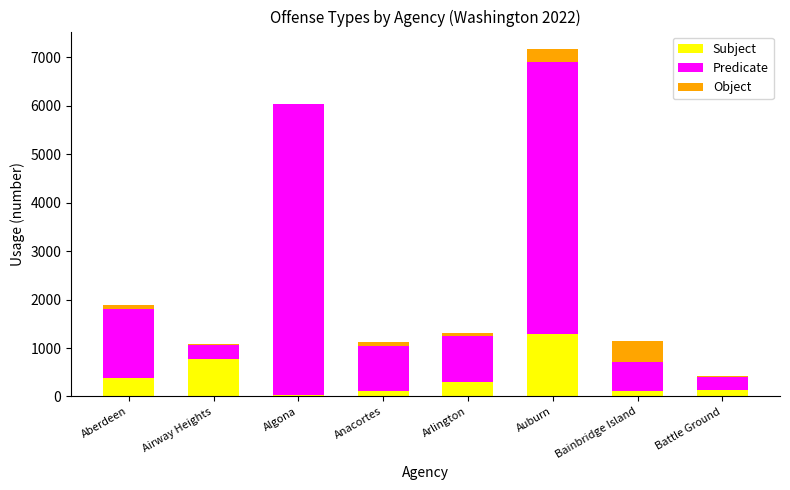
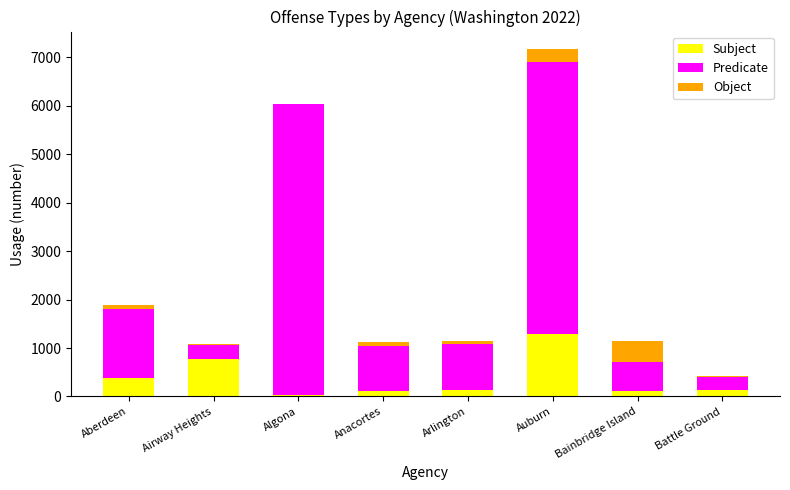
Subject, Arlington: 300 -> 100
